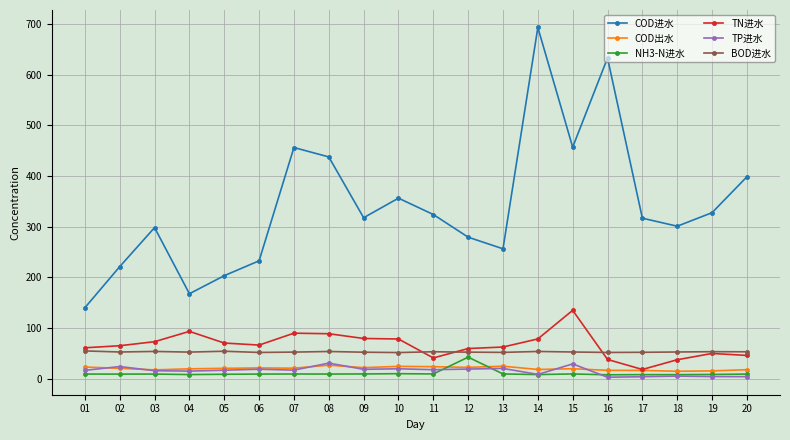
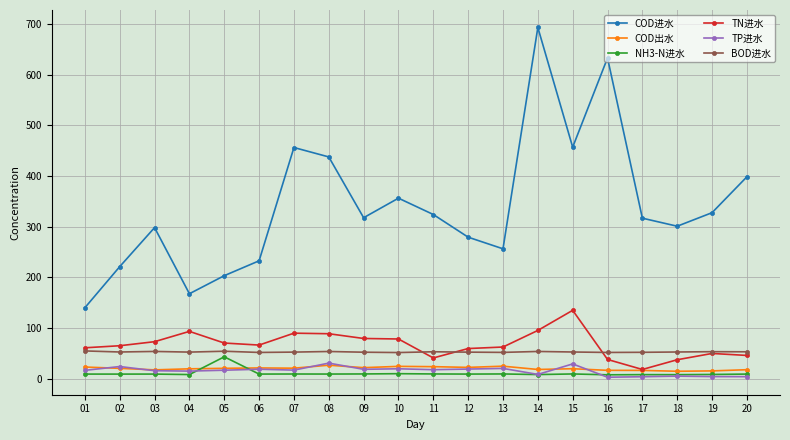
NH3-N进水, 05: 10 -> 40
NH3-N进水, 12: 40 -> 10
TN进水, 14: 80 -> 100
